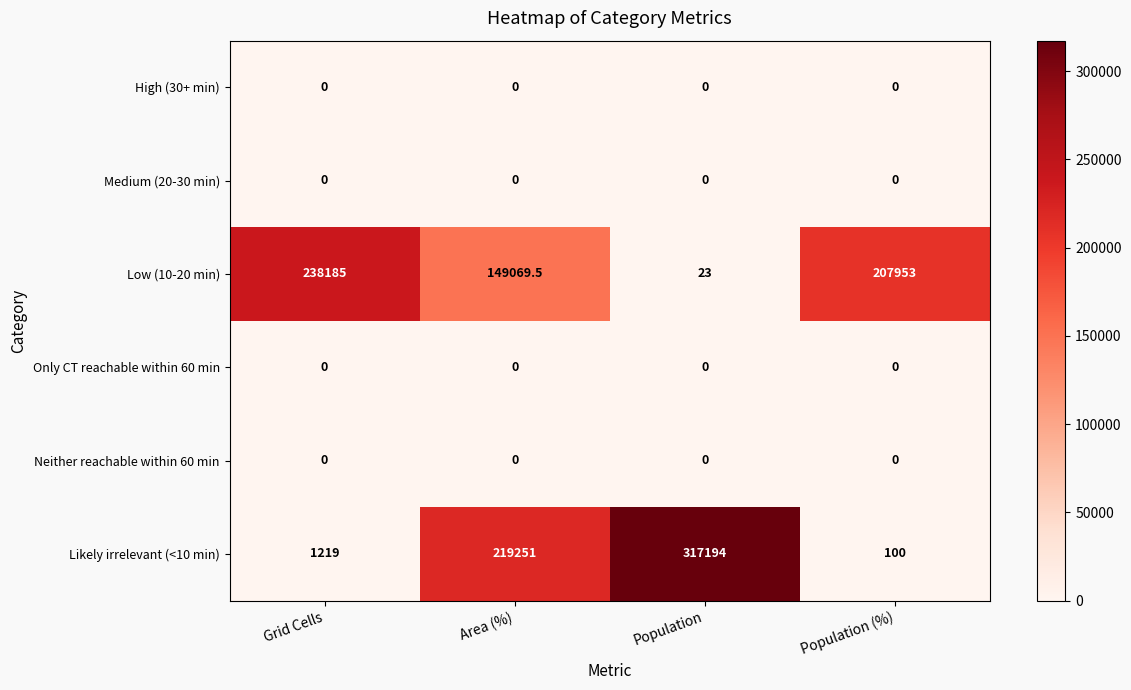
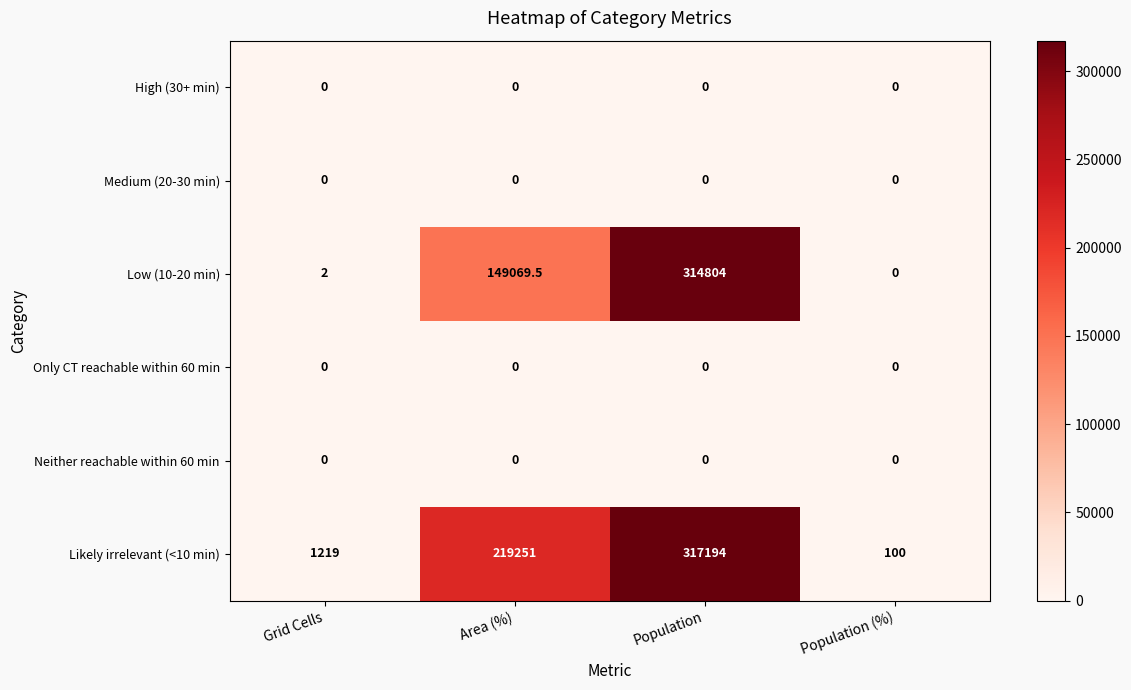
Low (10-20 min), Grid Cells: 238185 -> 2
Low (10-20 min), Population: 23 -> 314804
Low (10-20 min), Population (%): 207953 -> 0
